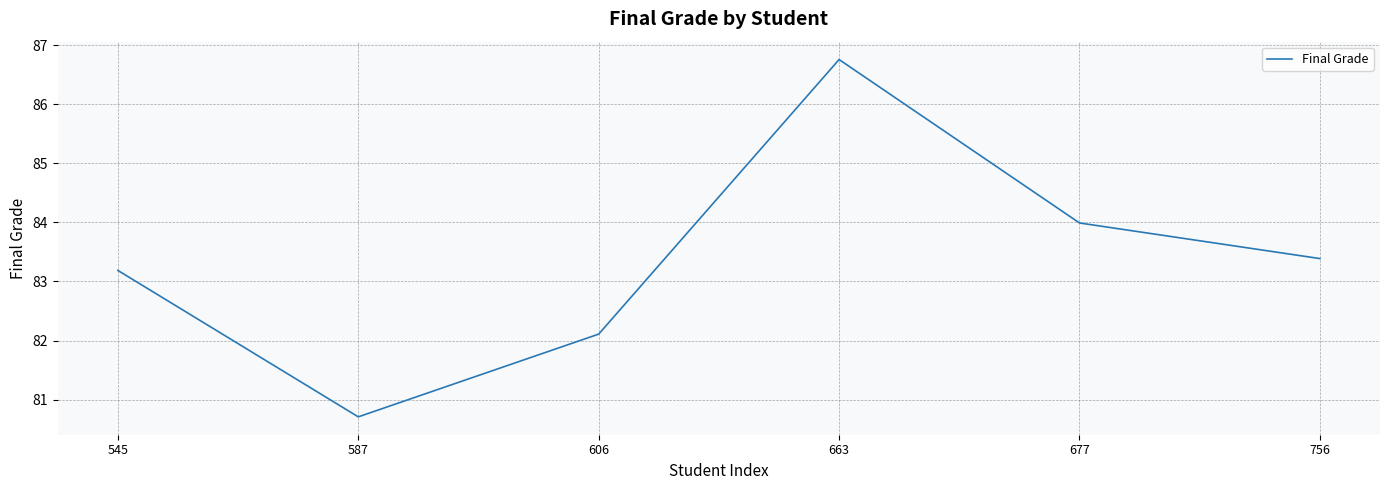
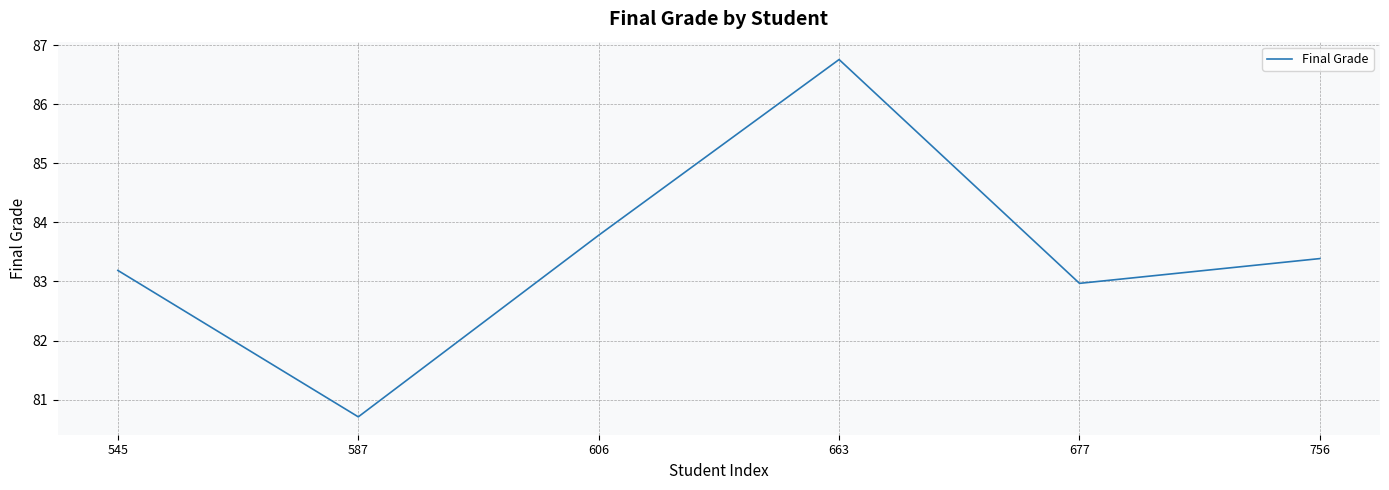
606: 82.1 -> 83.8
677: 84.0 -> 83.0
